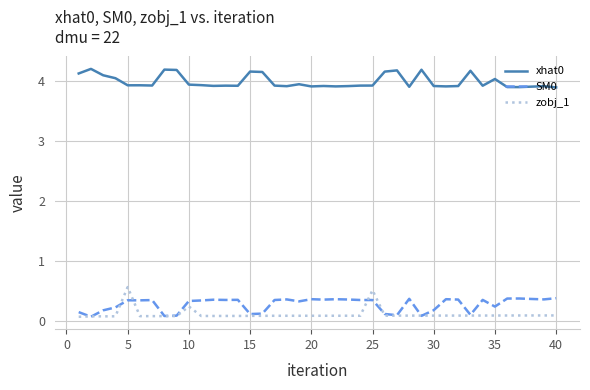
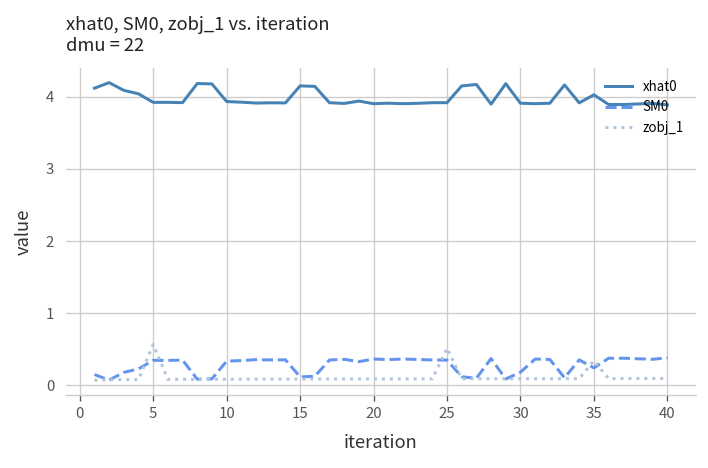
zobj_1, 10: 0.2 -> 0.1
zobj_1, 35: 0.1 -> 0.3
